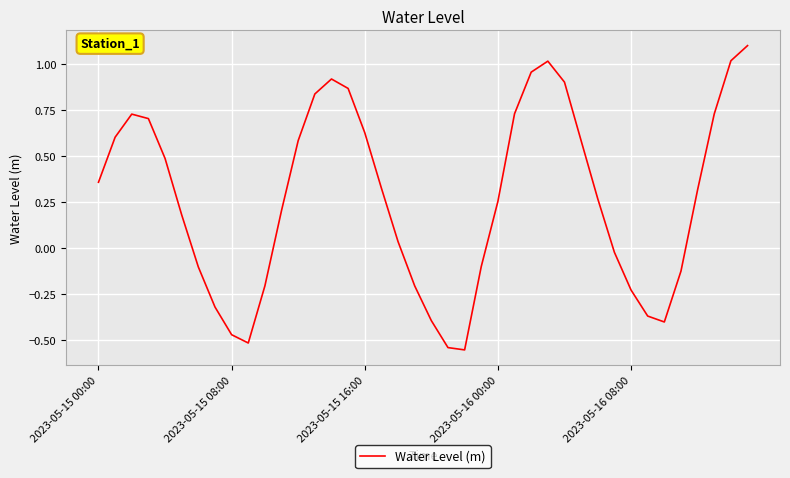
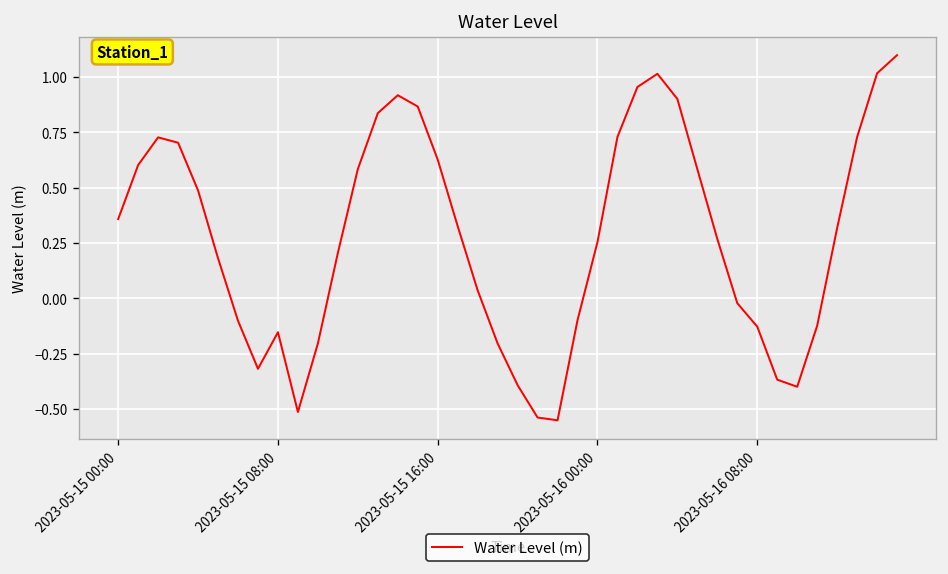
2023-05-15 08:00: -0.47 -> -0.15
2023-05-16 08:00: -0.23 -> -0.13
